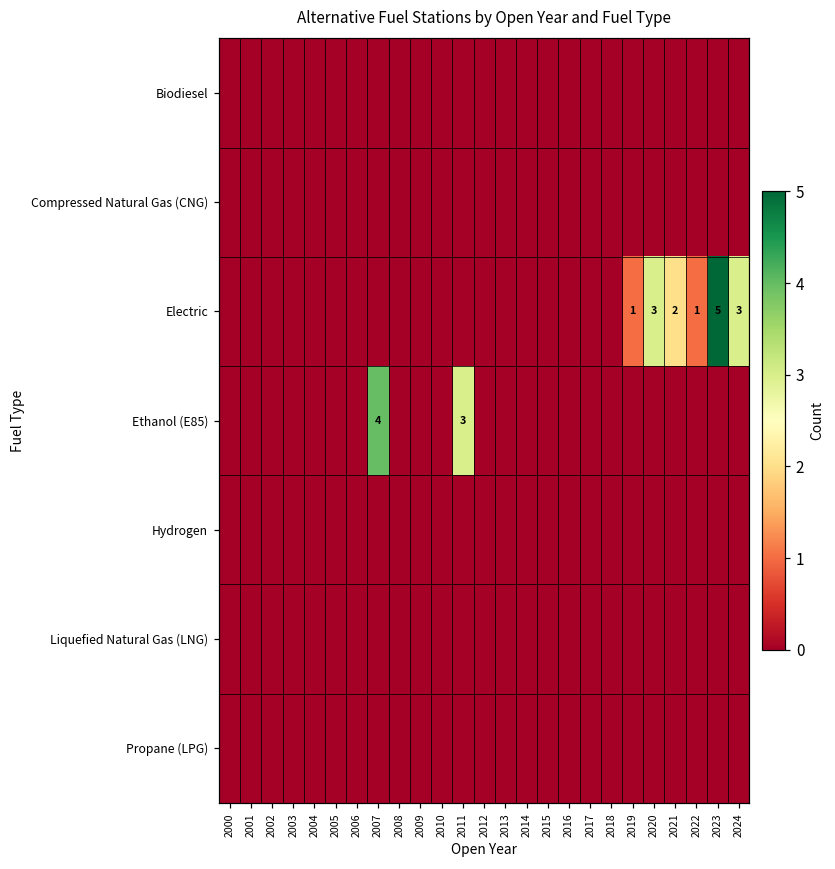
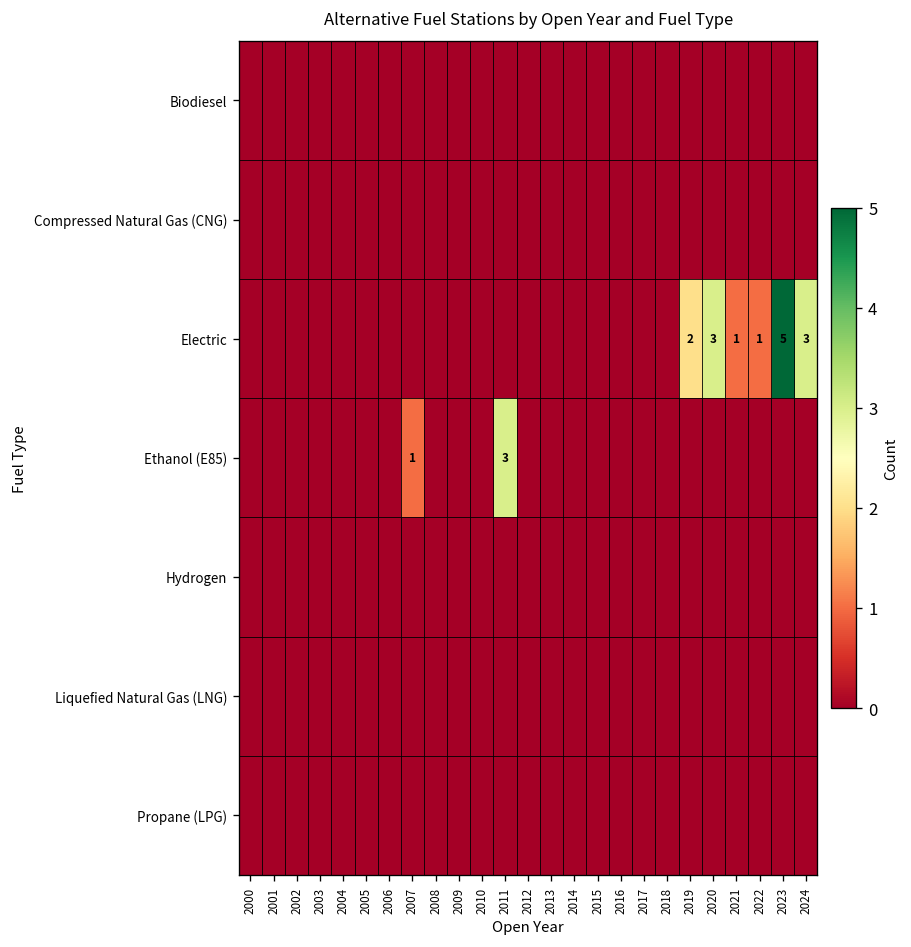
Electric, 2019: 1 -> 2
Electric, 2021: 2 -> 1
Ethanol (E85), 2007: 4 -> 1
